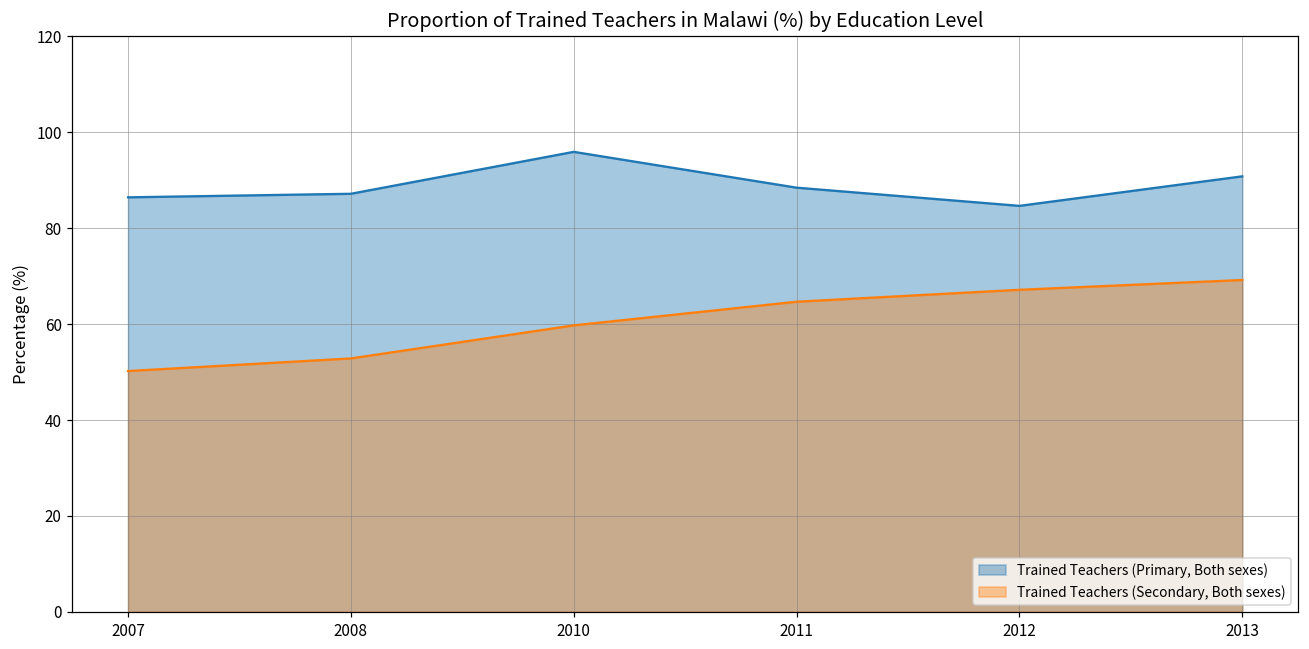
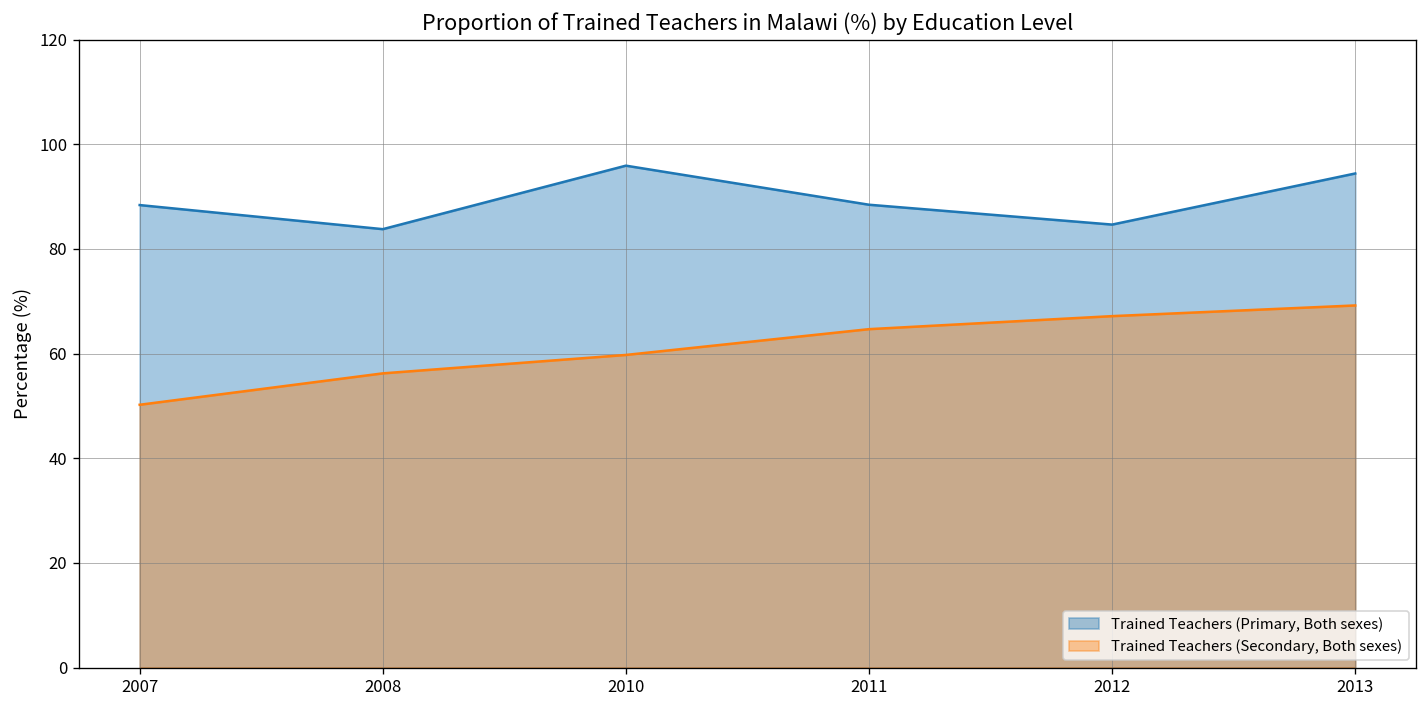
Trained Teachers (Primary, Both sexes), 2007: 86 -> 88
Trained Teachers (Primary, Both sexes), 2008: 87 -> 84
Trained Teachers (Secondary, Both sexes), 2008: 53 -> 56
Trained Teachers (Primary, Both sexes), 2013: 91 -> 94
